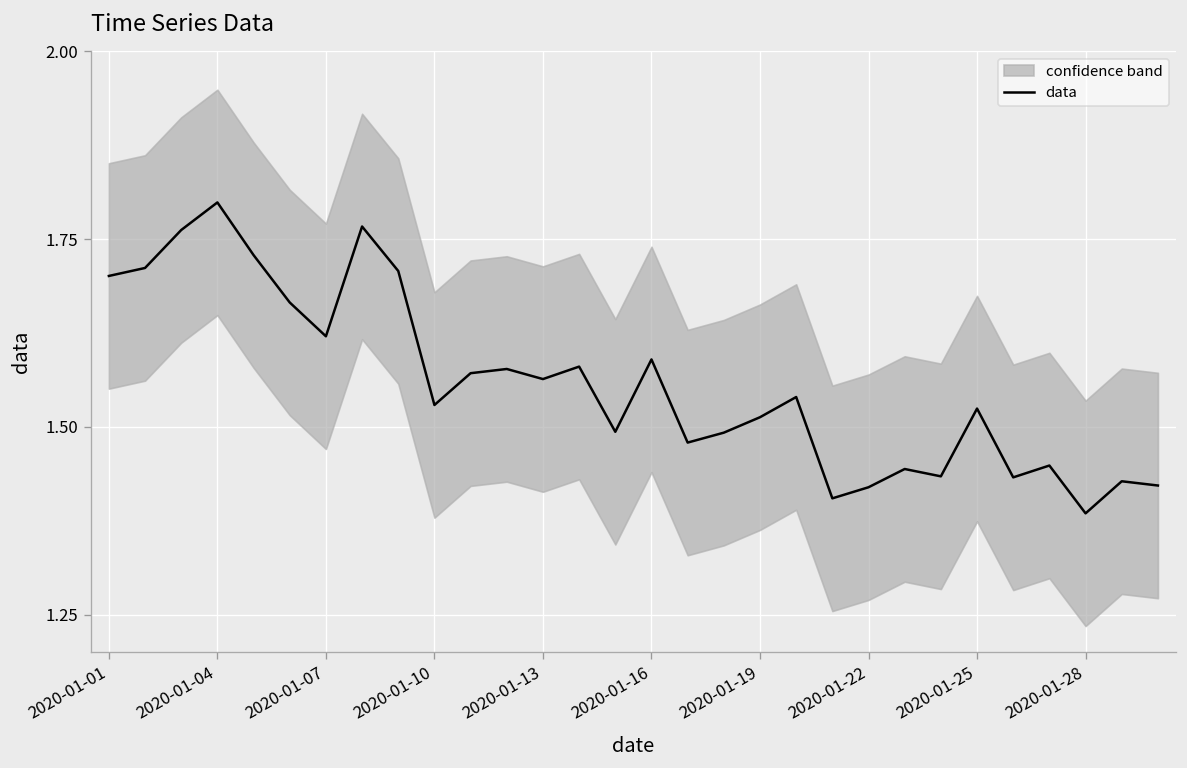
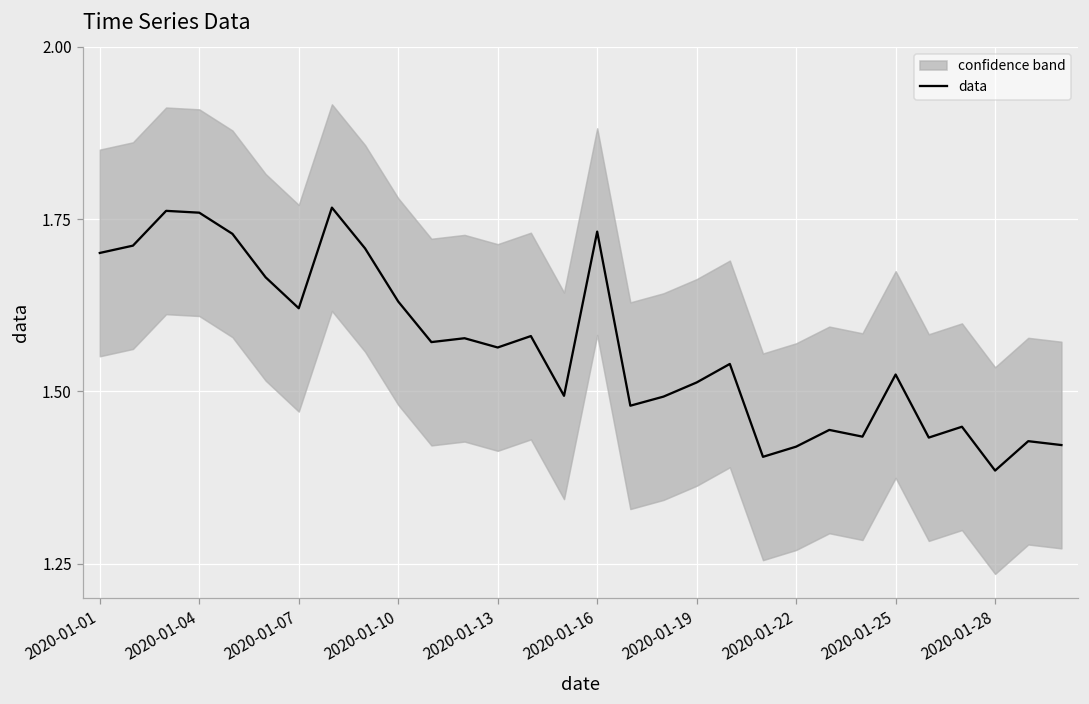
data, 2020-01-04: 1.80 -> 1.76
data, 2020-01-10: 1.53 -> 1.63
data, 2020-01-16: 1.59 -> 1.73
